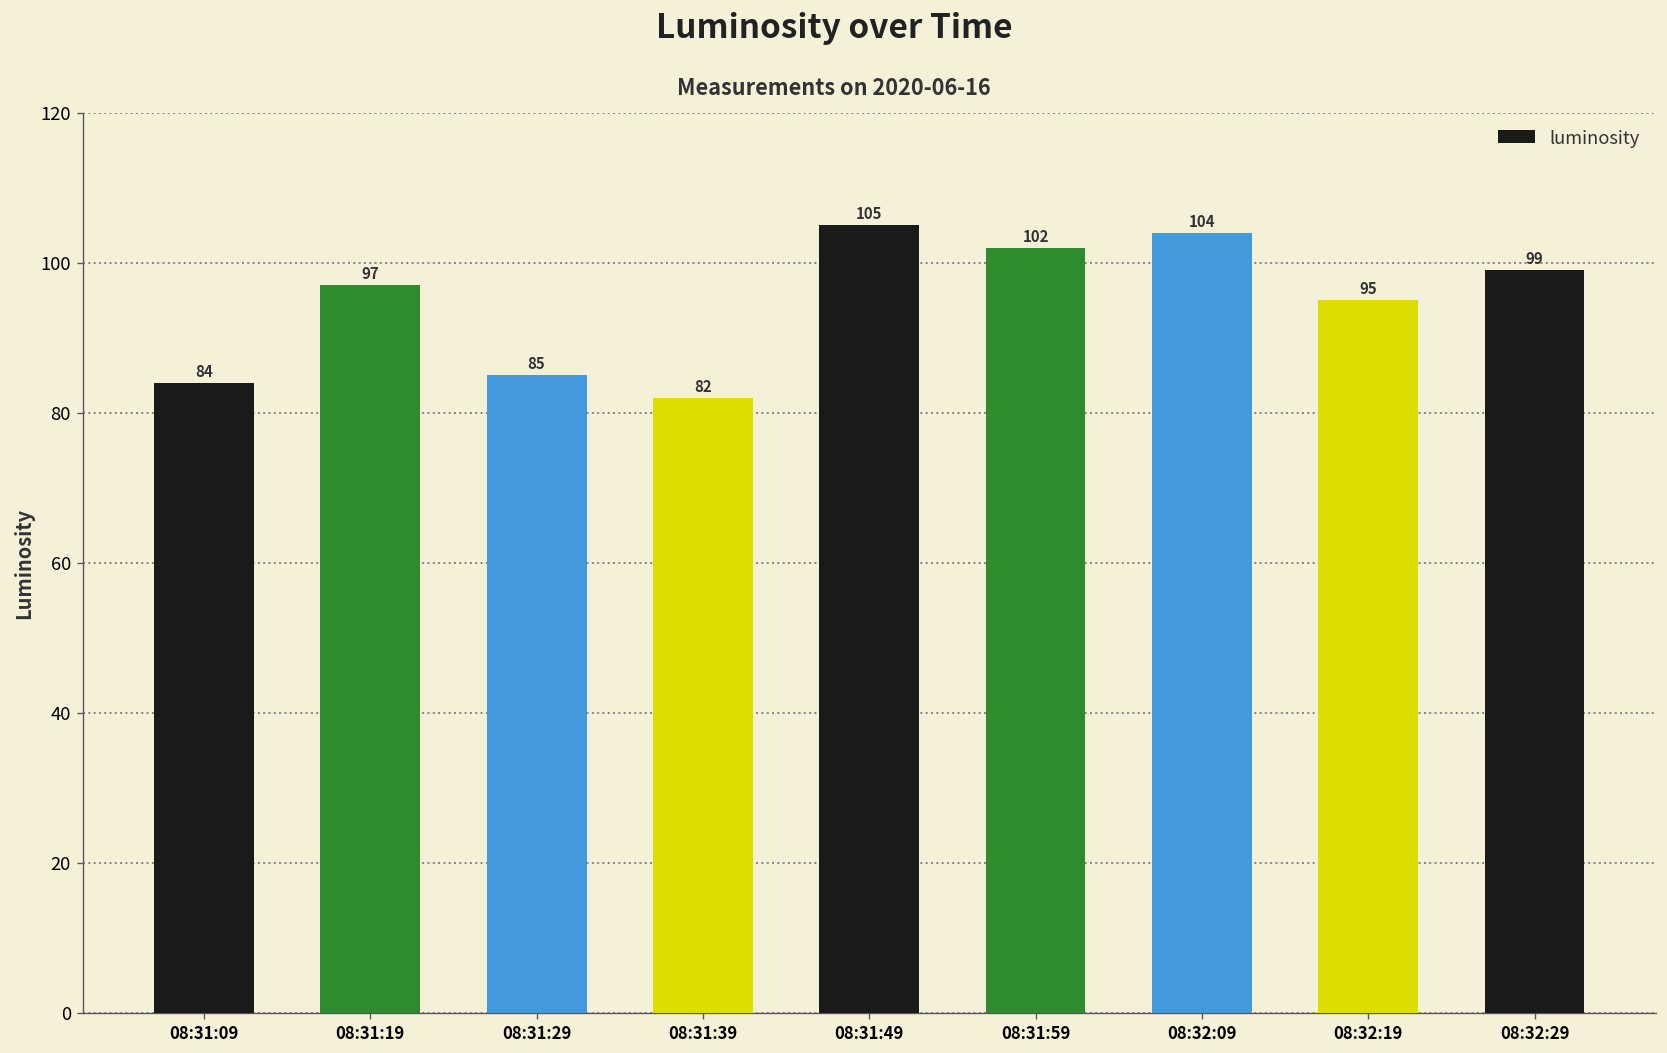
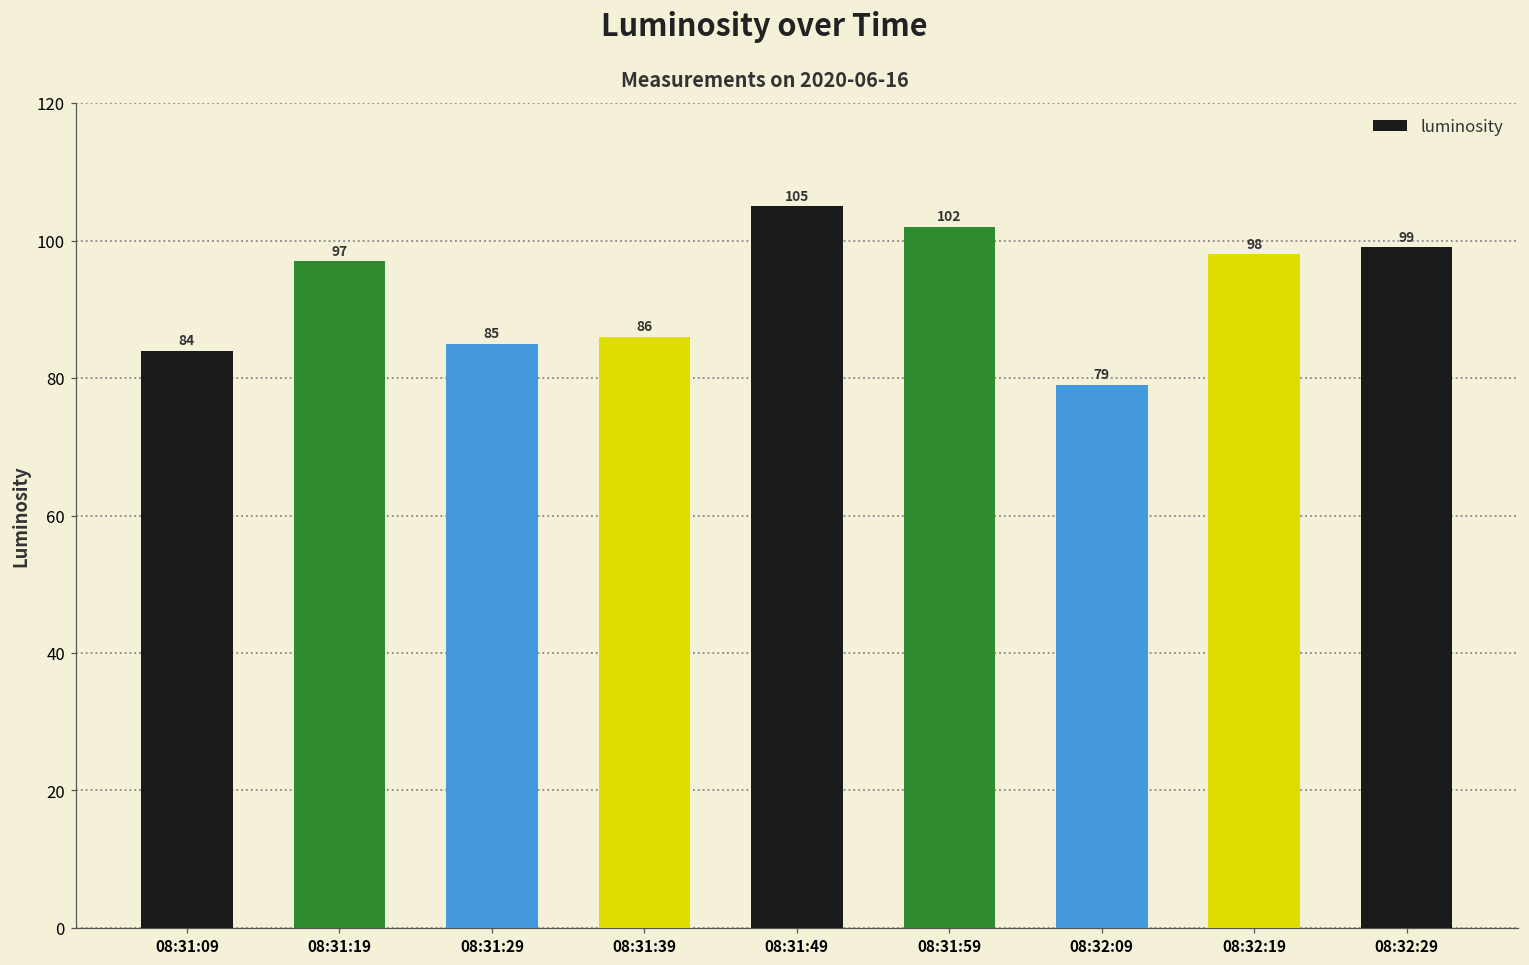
08:31:39: 82 -> 86
08:32:09: 104 -> 79
08:32:19: 95 -> 98
